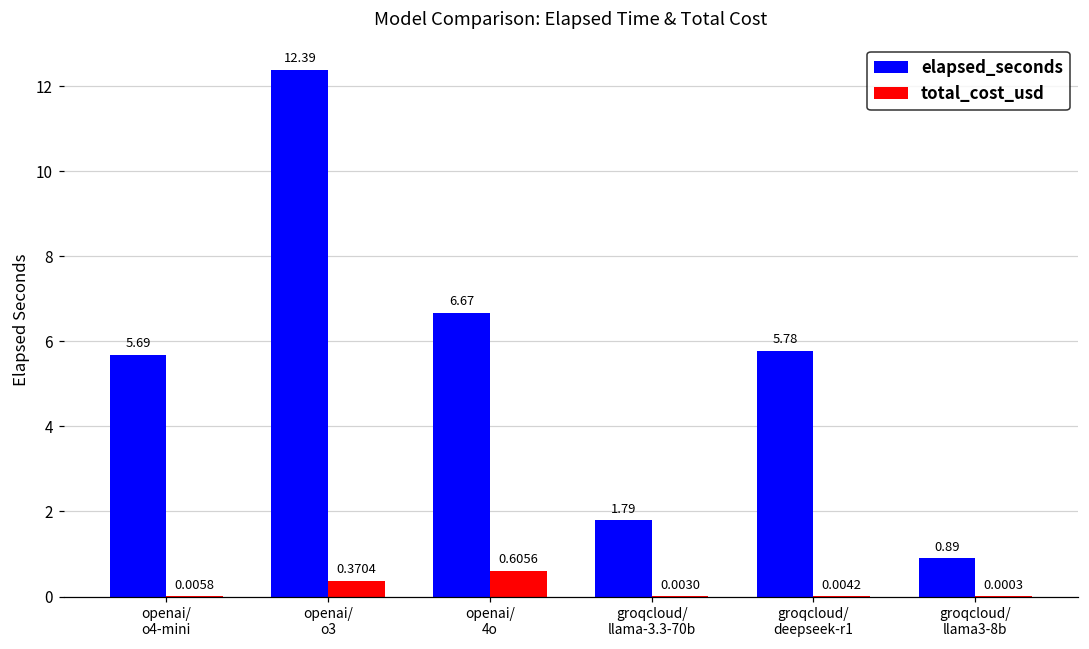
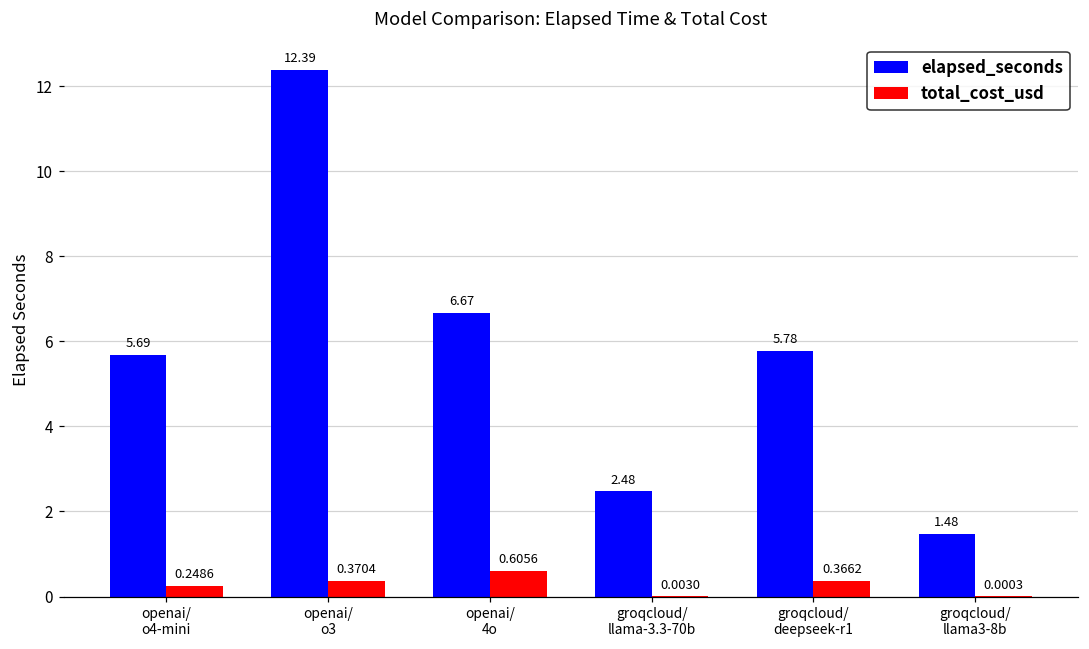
total_cost_usd, openai/ o4-mini: 0.0058 -> 0.2486
elapsed_seconds, groqcloud/ llama-3.3-70b: 1.79 -> 2.48
total_cost_usd, groqcloud/ deepseek-r1: 0.0042 -> 0.3662
elapsed_seconds, groqcloud/ llama3-8b: 0.89 -> 1.48
